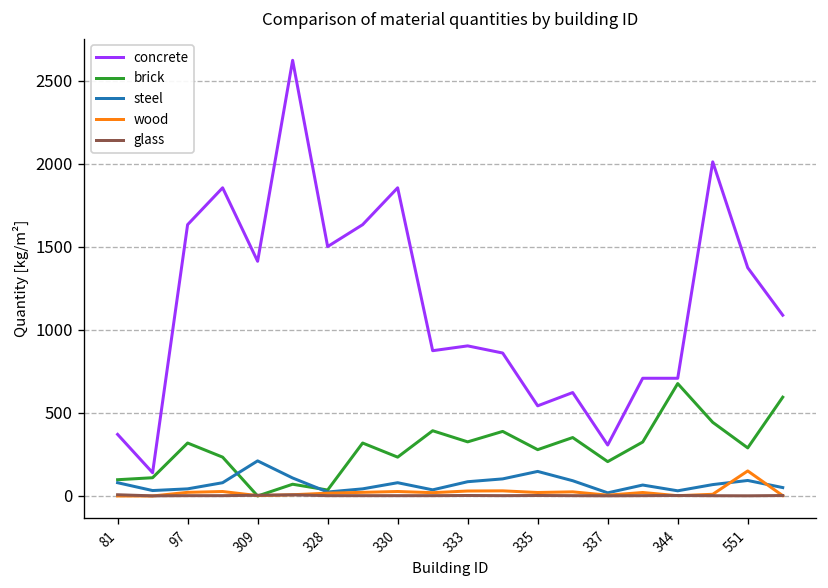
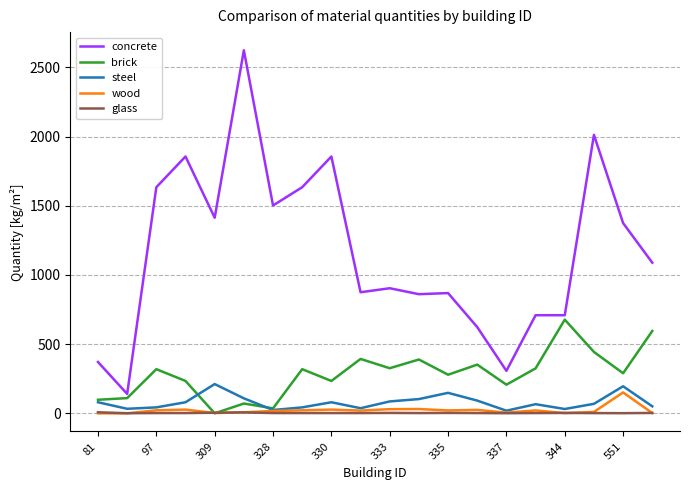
concrete, 335: 540 -> 870
steel, 551: 90 -> 200
